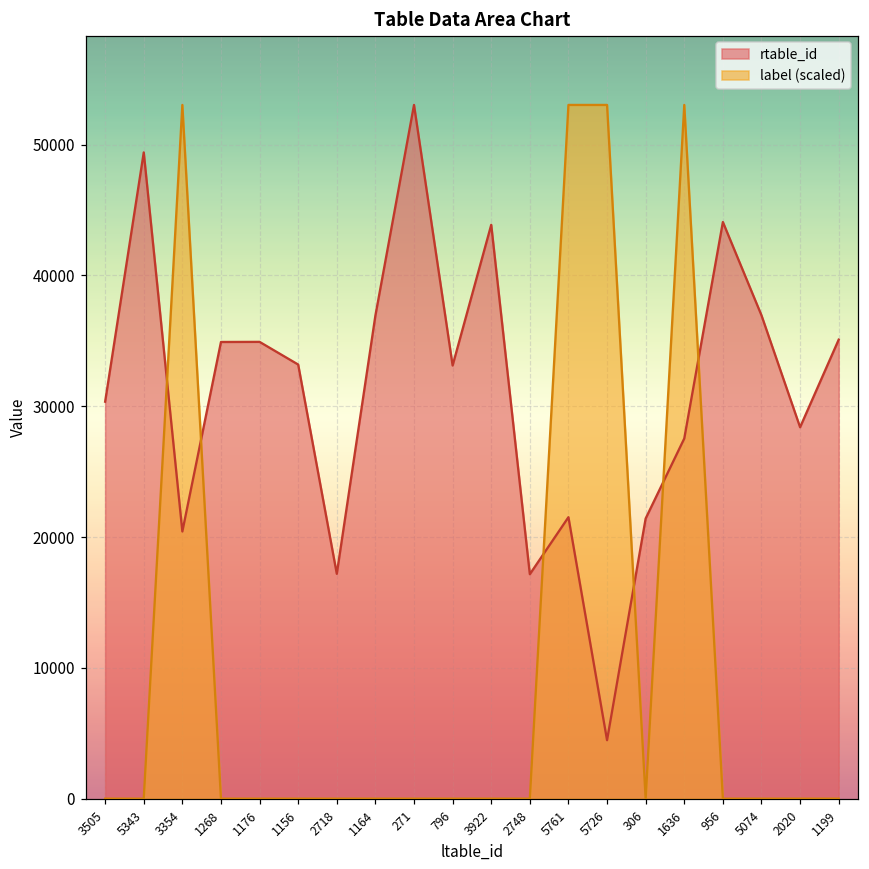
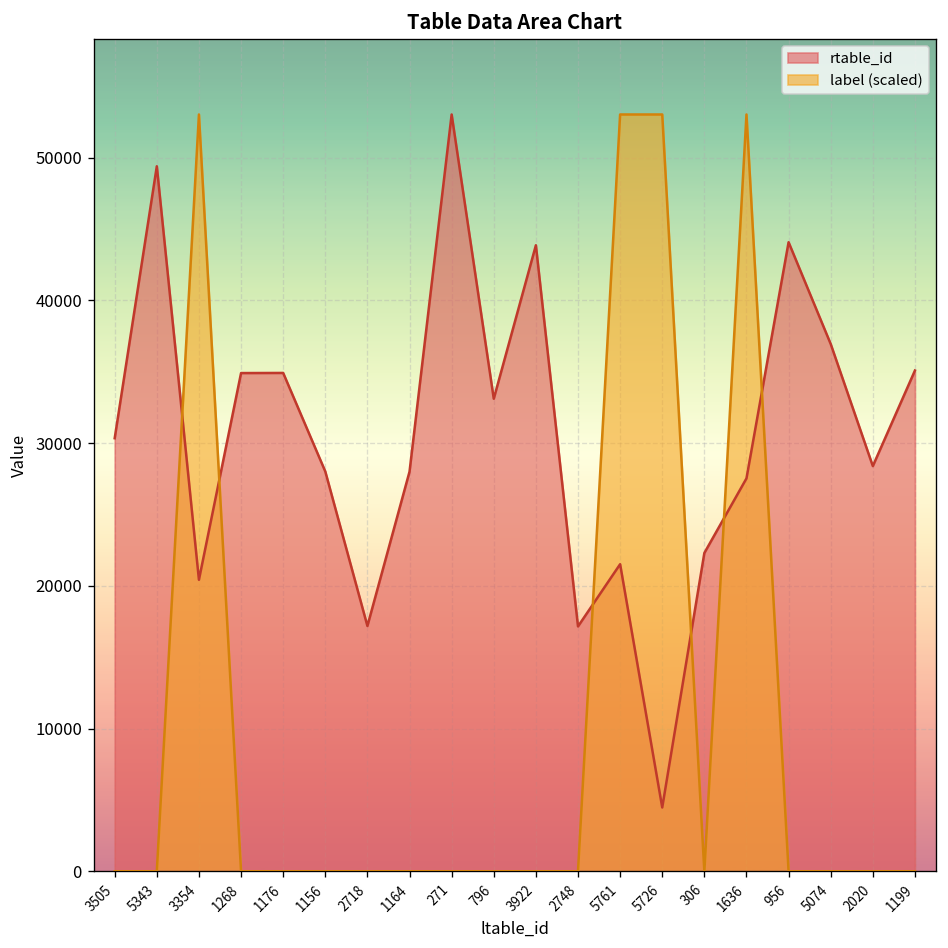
rtable_id, 1156: 33200 -> 28000
rtable_id, 1164: 36900 -> 28000
rtable_id, 306: 21400 -> 22300
